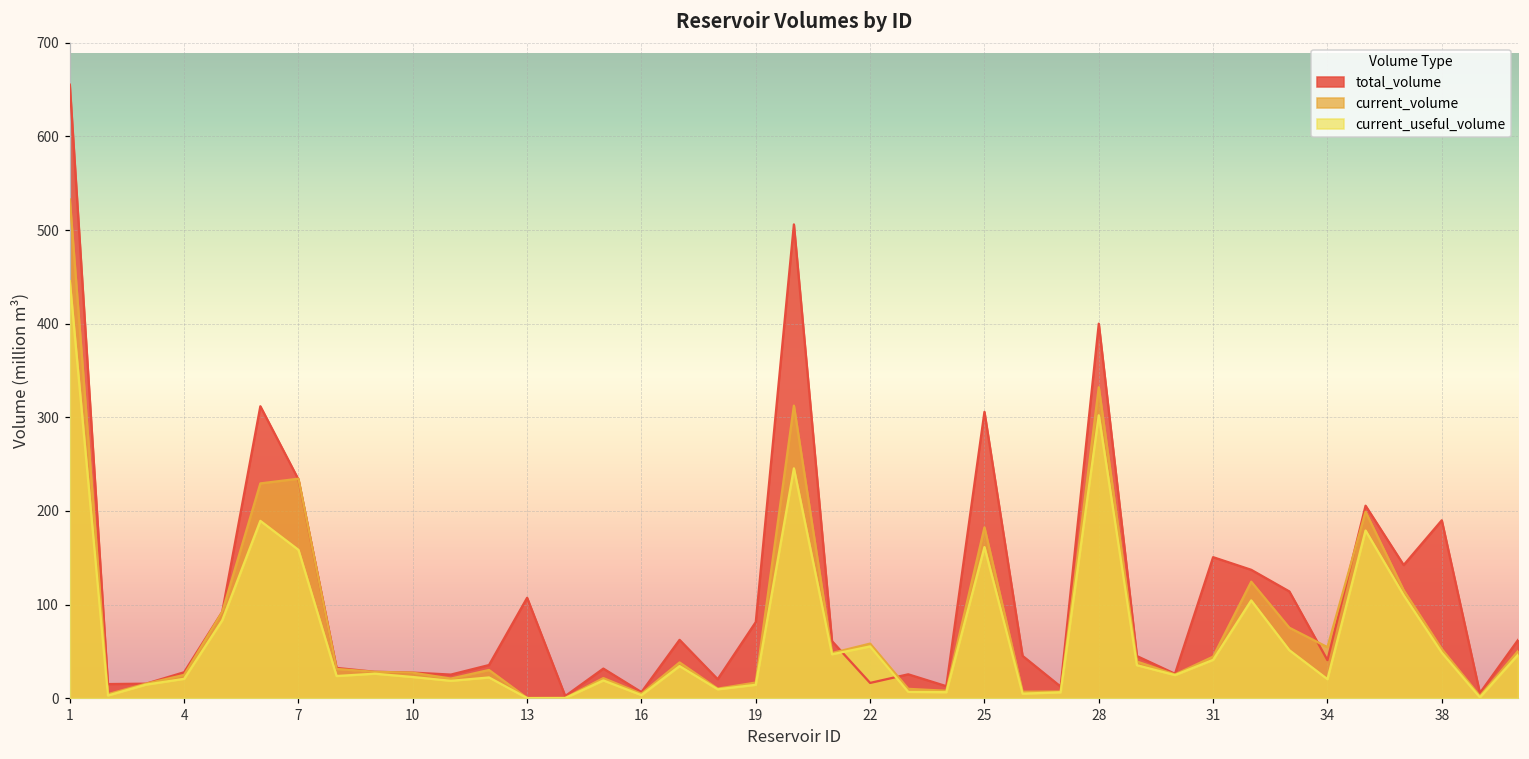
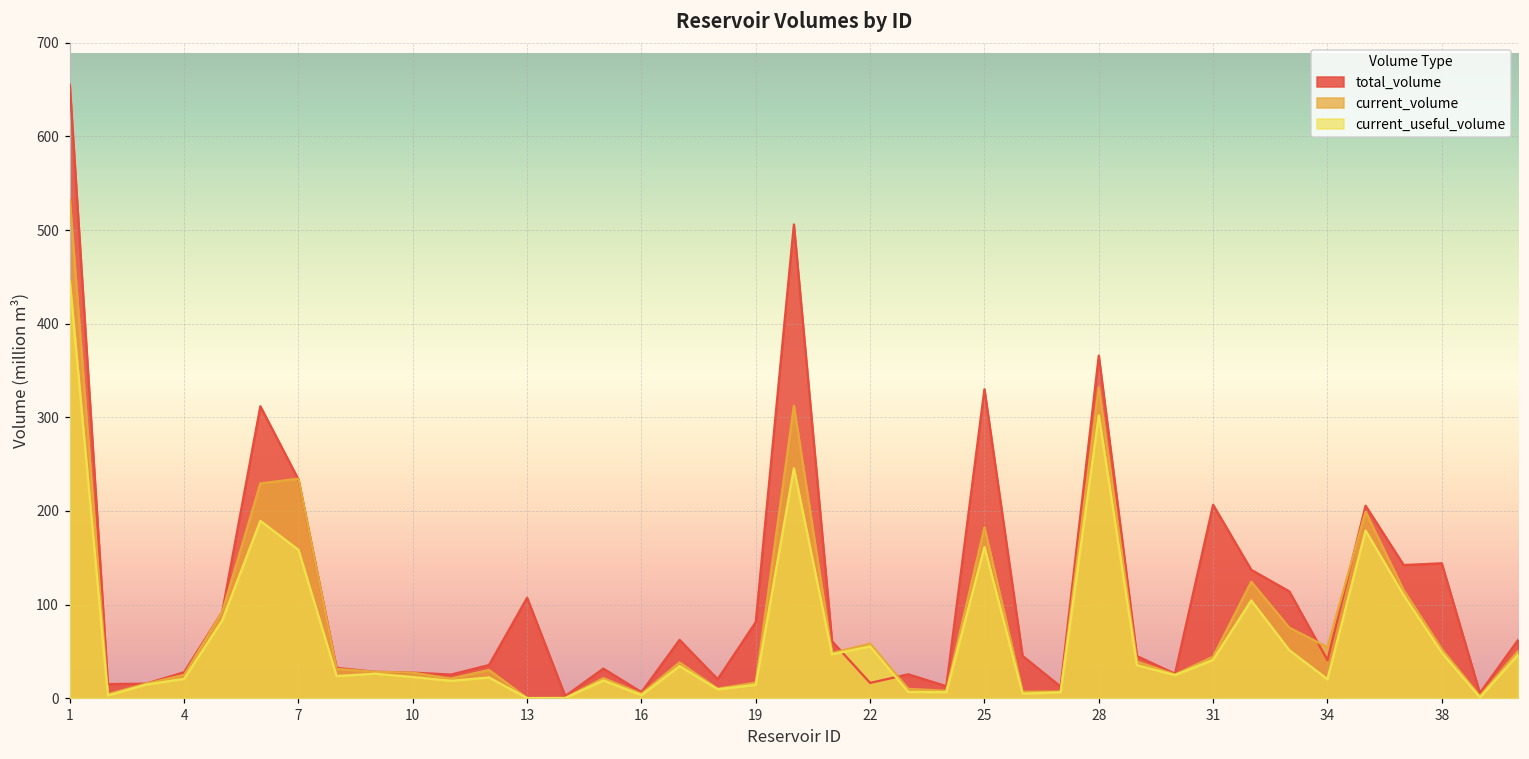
total_volume, 25: 310 -> 330
total_volume, 28: 400 -> 370
total_volume, 31: 150 -> 210
total_volume, 38: 190 -> 140
